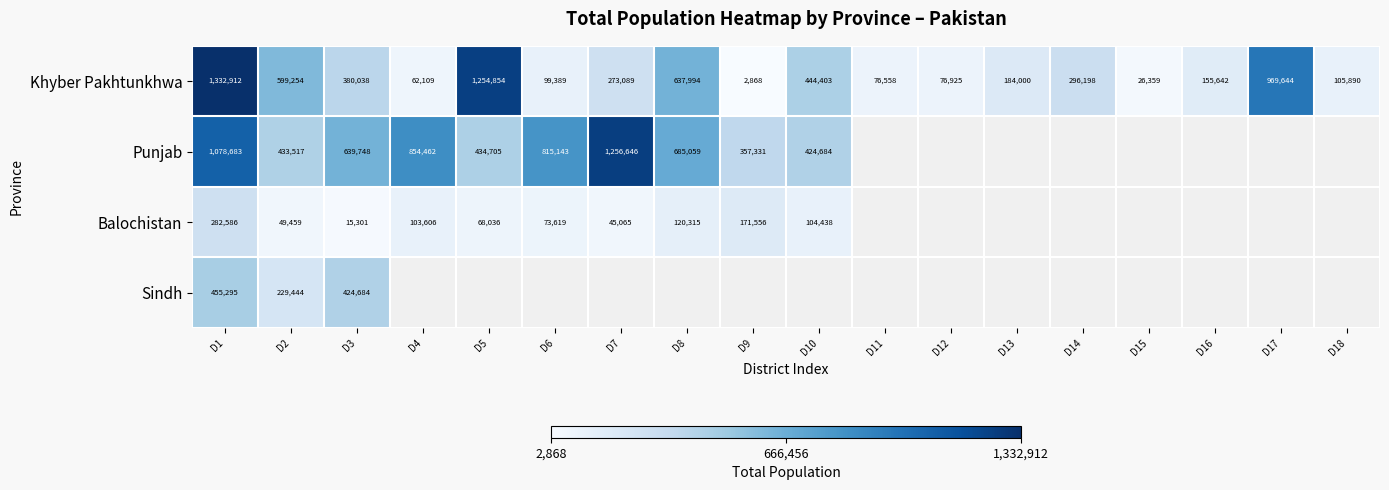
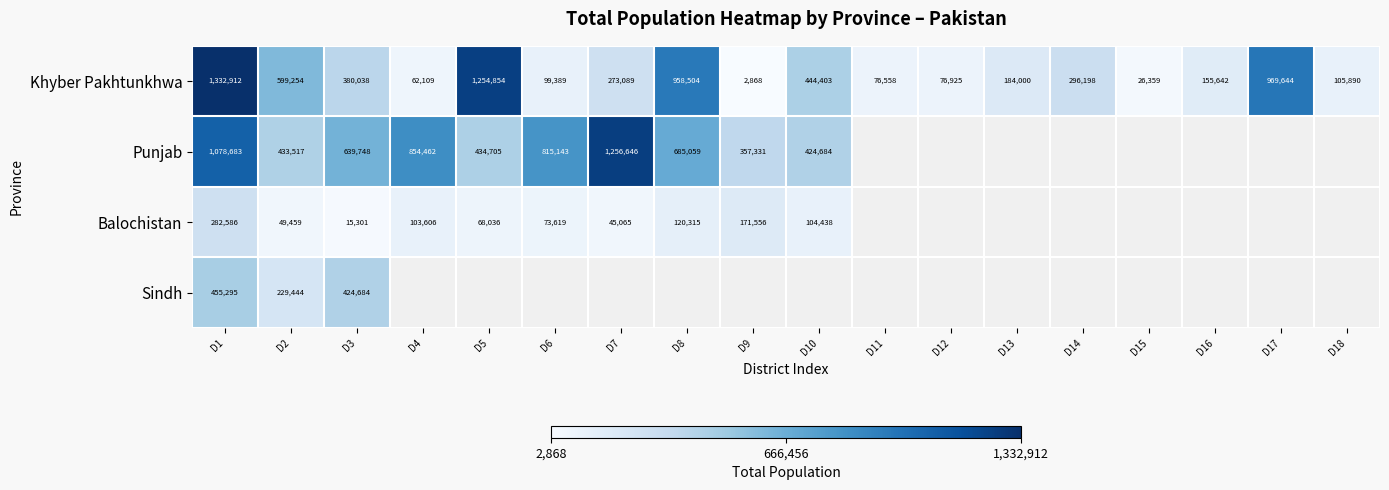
Khyber Pakhtunkhwa, D8: 637,994 -> 958,504
